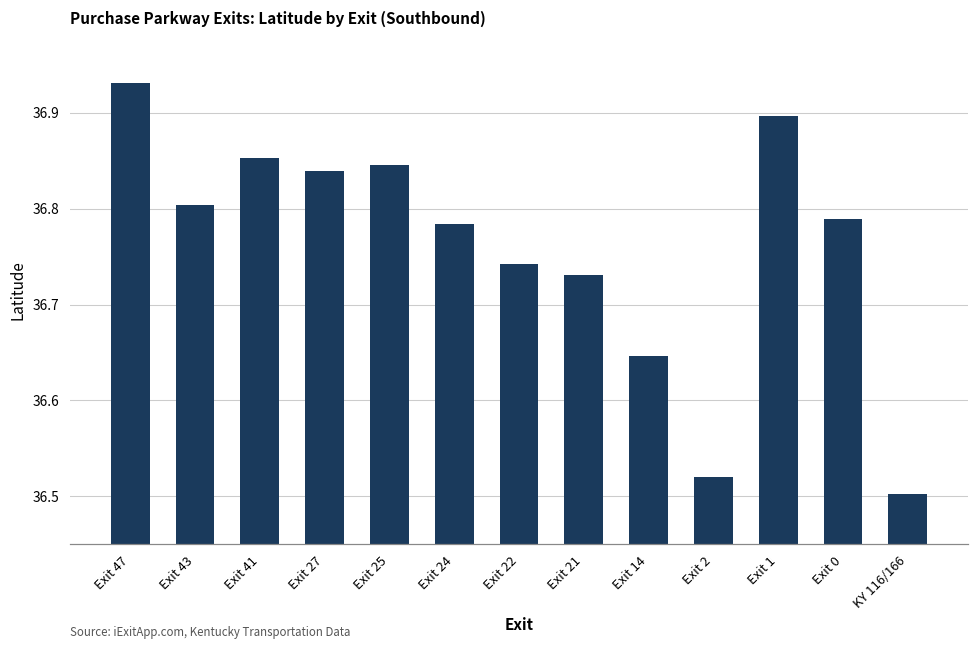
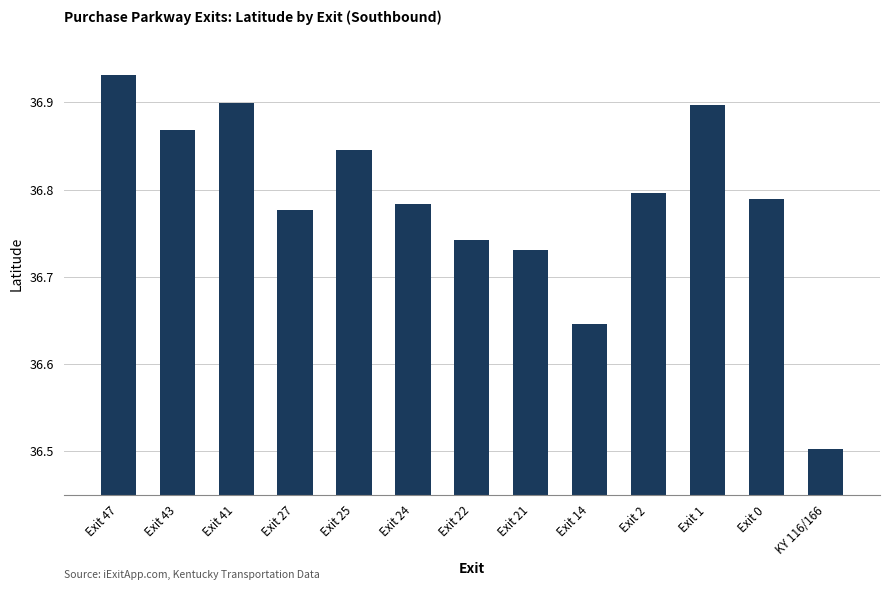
Exit 43: 36.80 -> 36.87
Exit 41: 36.85 -> 36.90
Exit 27: 36.84 -> 36.78
Exit 2: 36.52 -> 36.80
